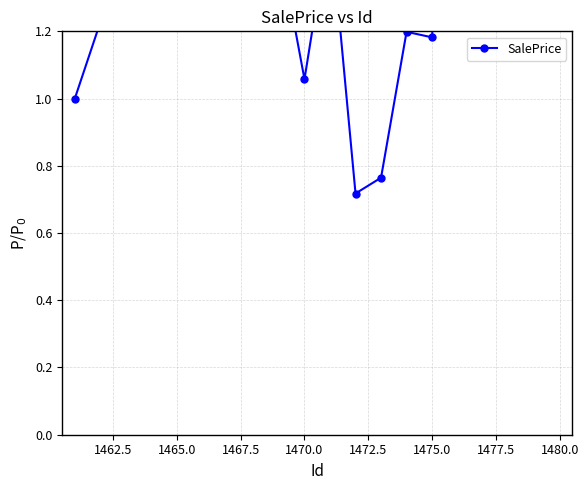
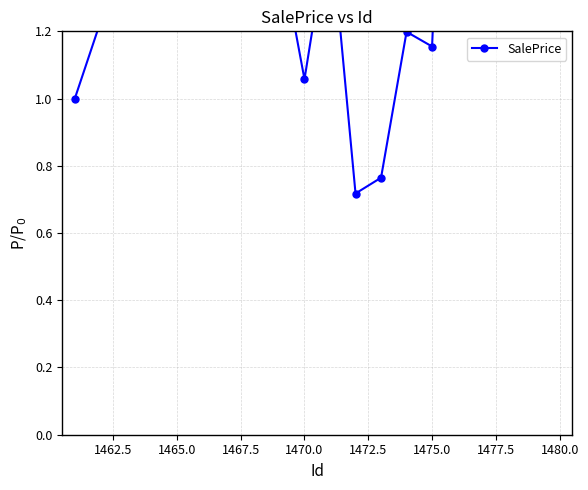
1475.0: 1.18 -> 1.15
